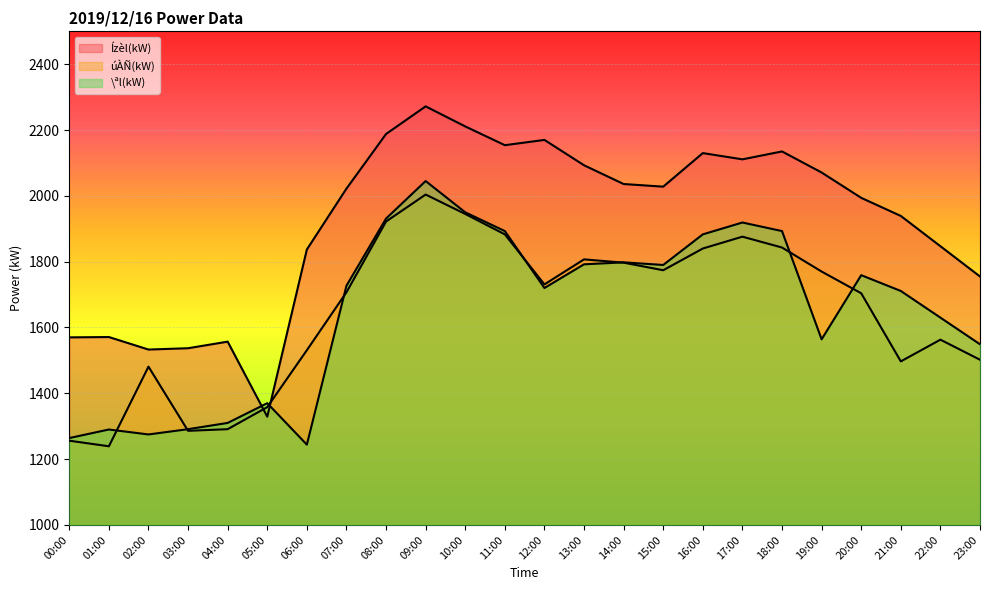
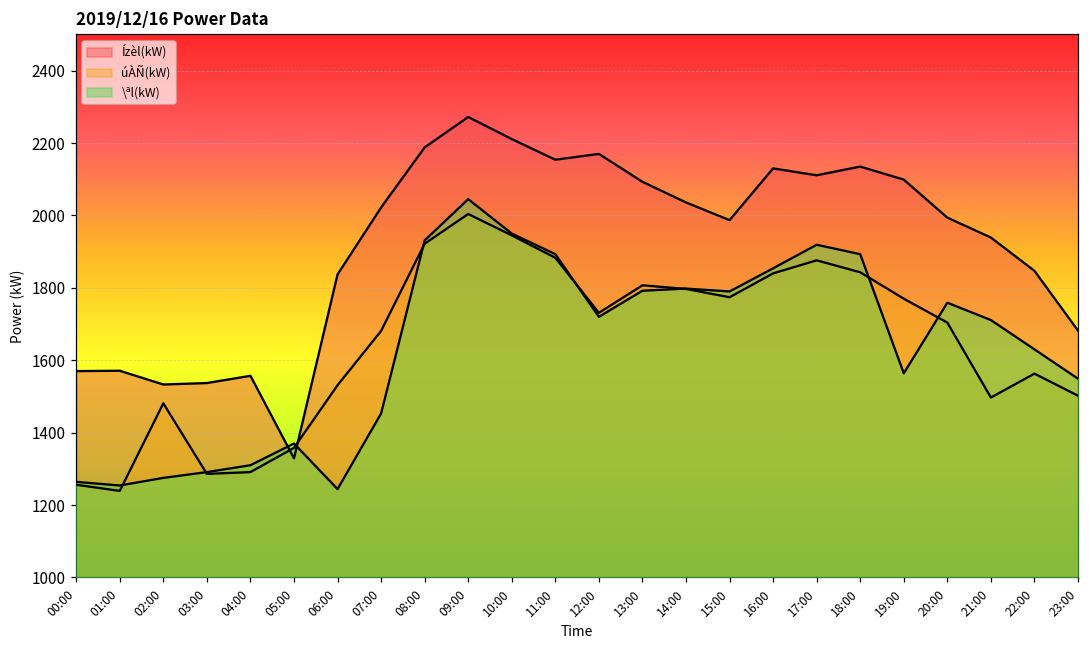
\ªl(kW), 01:00: 1290 -> 1250
úÀÑ(kW), 07:00: 1710 -> 1680
\ªl(kW), 07:00: 1730 -> 1450
Ízèl(kW), 15:00: 2030 -> 1990
\ªl(kW), 16:00: 1880 -> 1850
Ízèl(kW), 19:00: 2070 -> 2100
Ízèl(kW), 23:00: 1760 -> 1680
